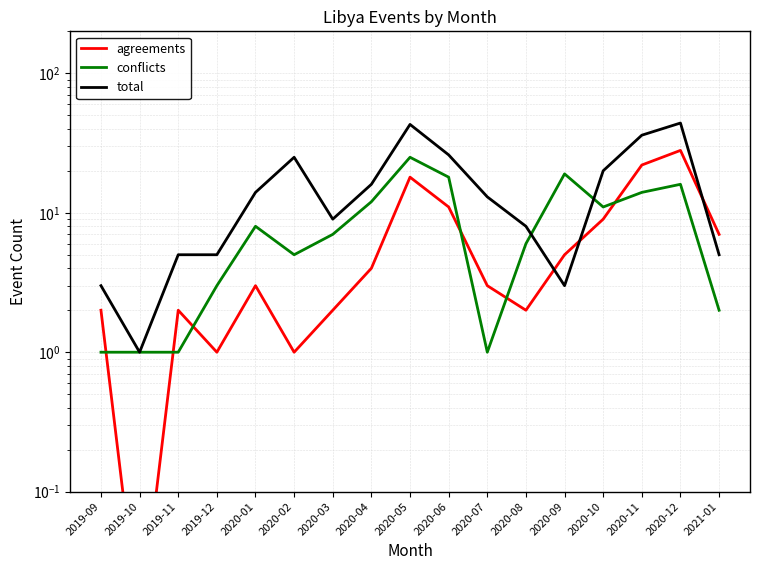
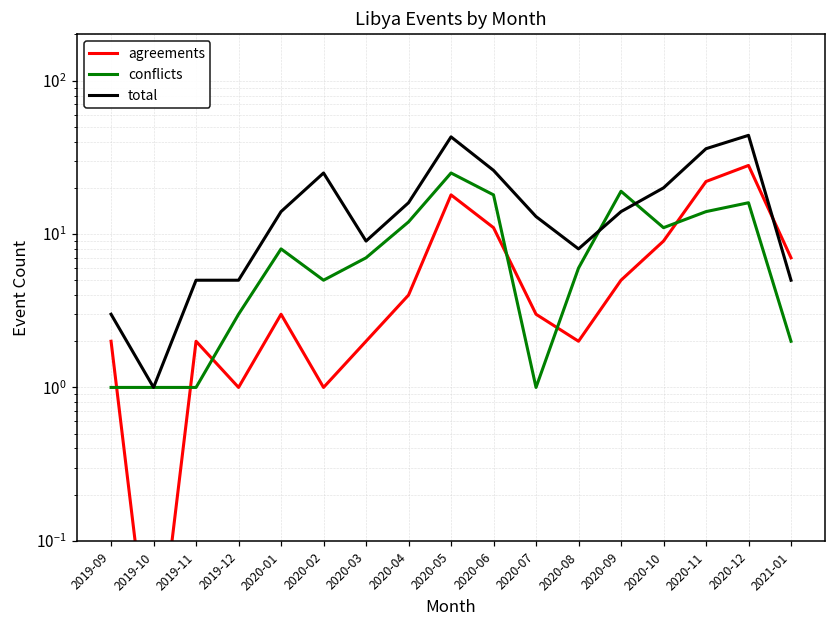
total, 2020-09: 3 -> 14
